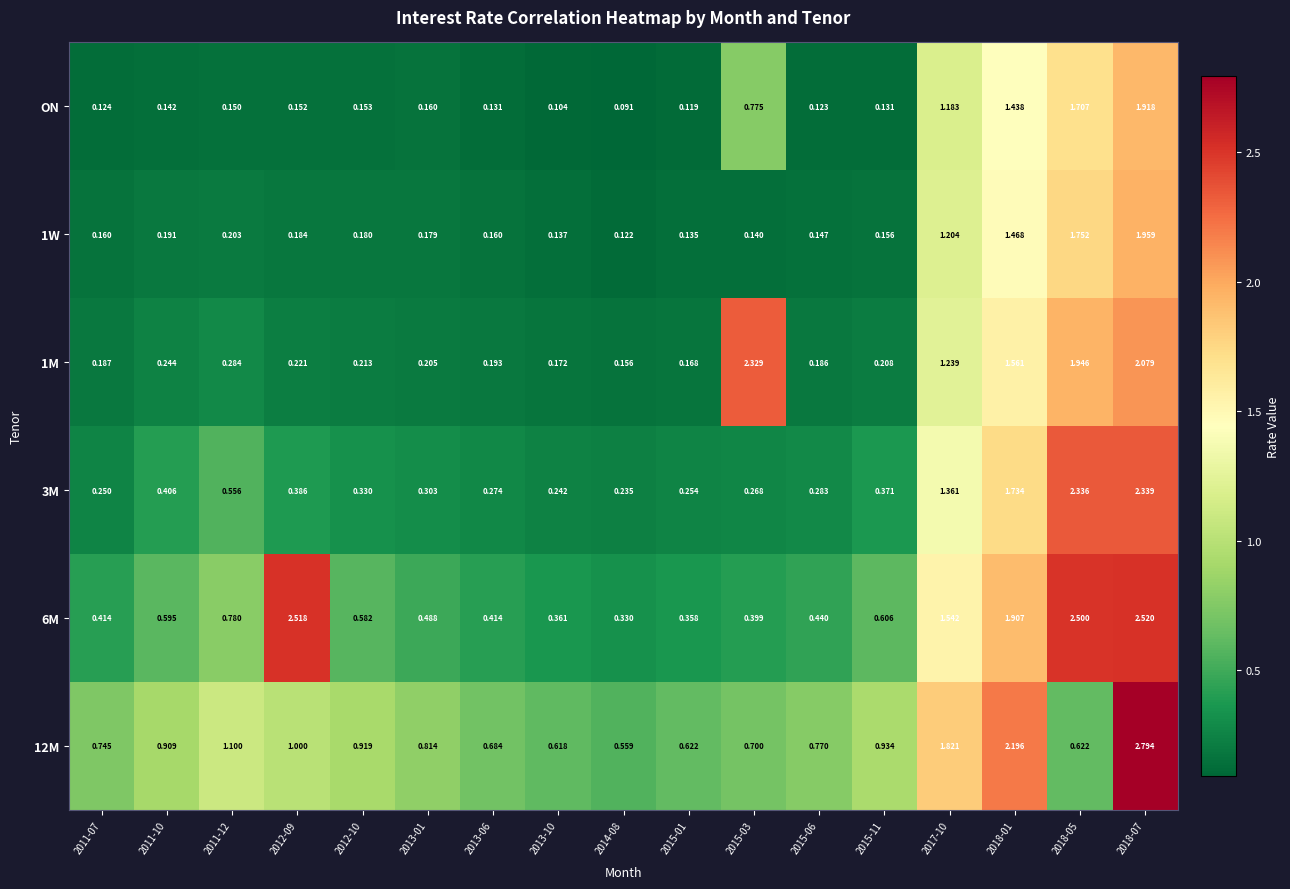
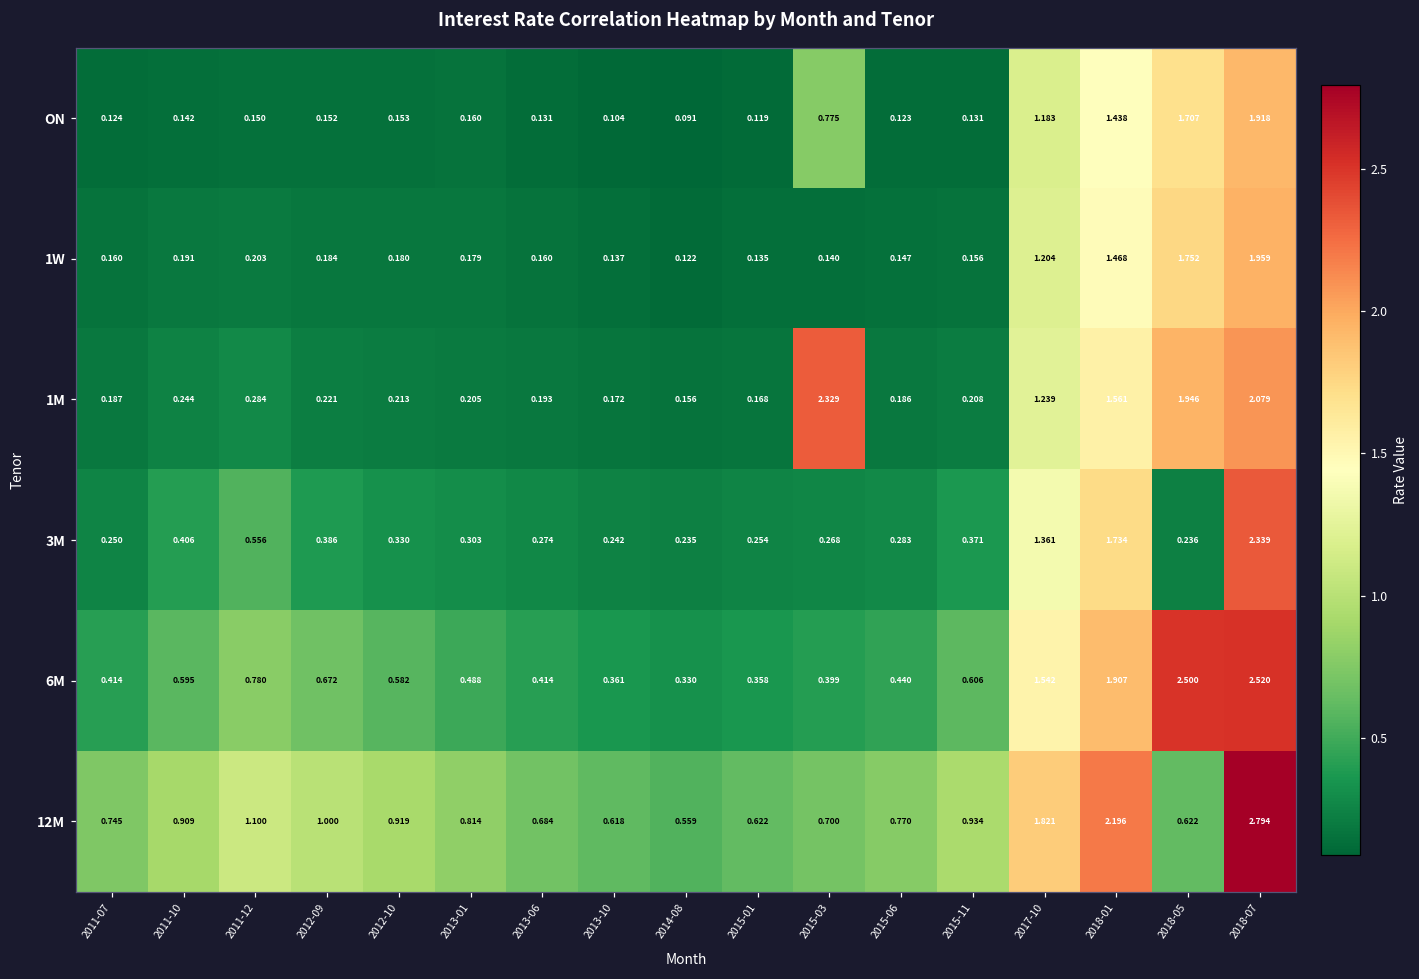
3M, 2018-05: 2.336 -> 0.236
6M, 2012-09: 2.518 -> 0.672
